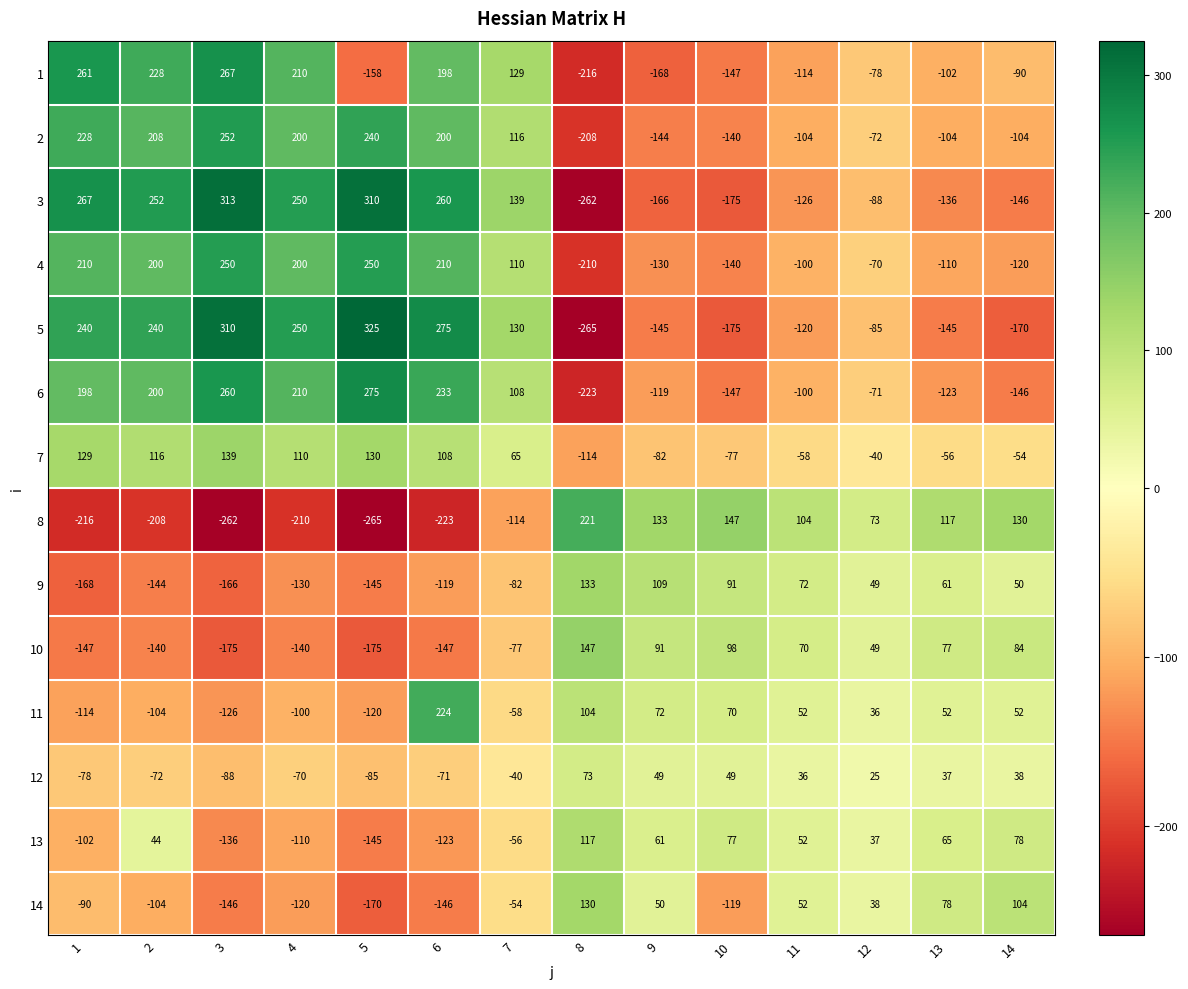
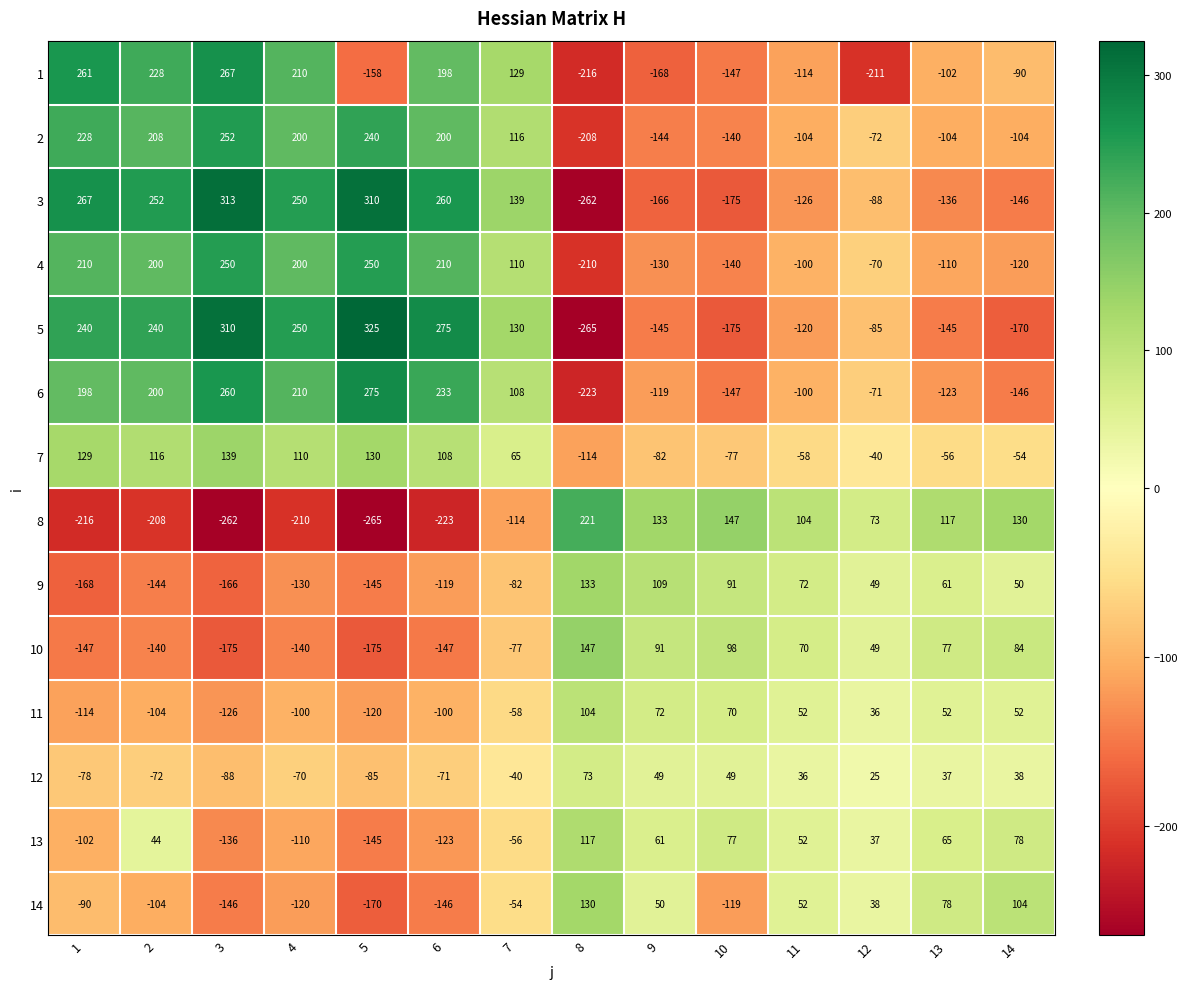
1, 12: -78 -> -211
11, 6: 224 -> -100
